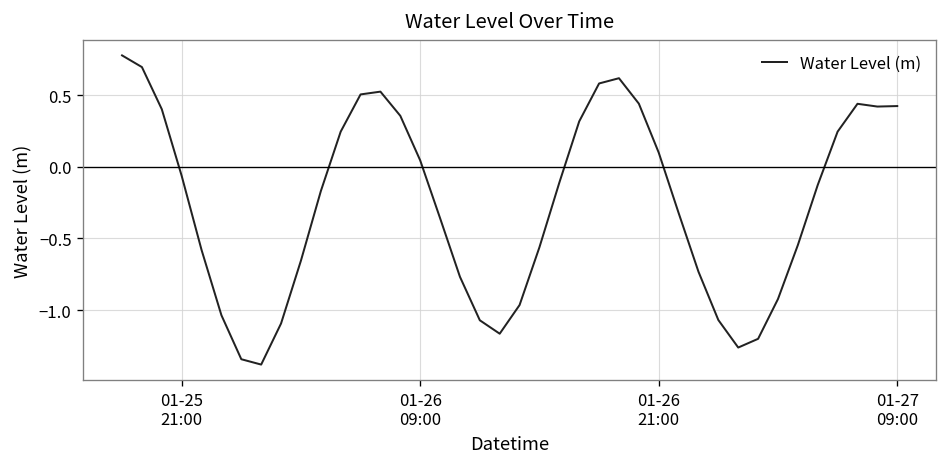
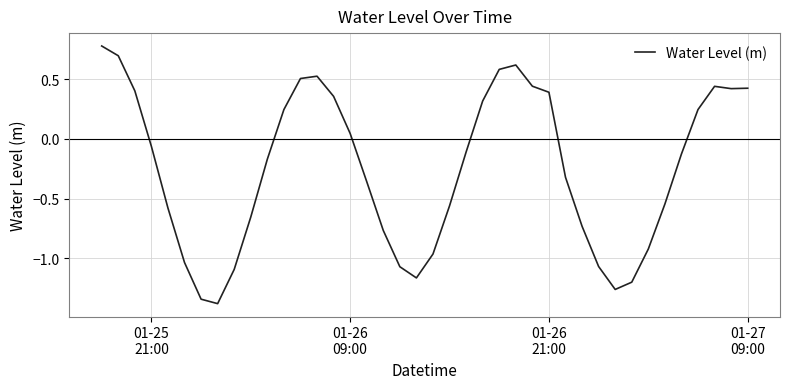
01-26 21:00: 0.10 -> 0.39
